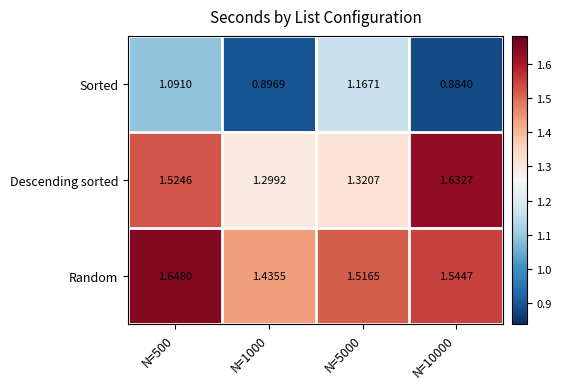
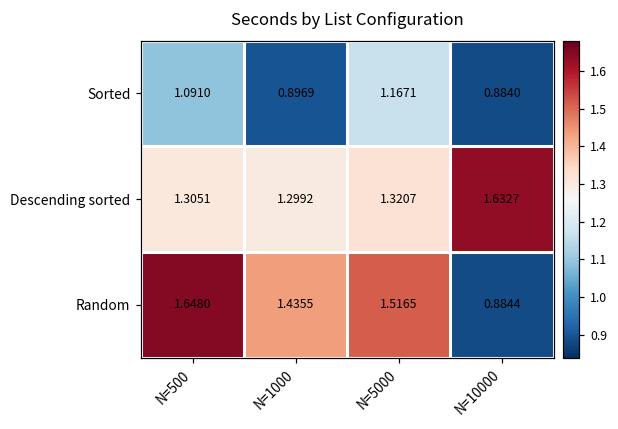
Descending sorted, N=500: 1.5246 -> 1.3051
Random, N=10000: 1.5447 -> 0.8844
